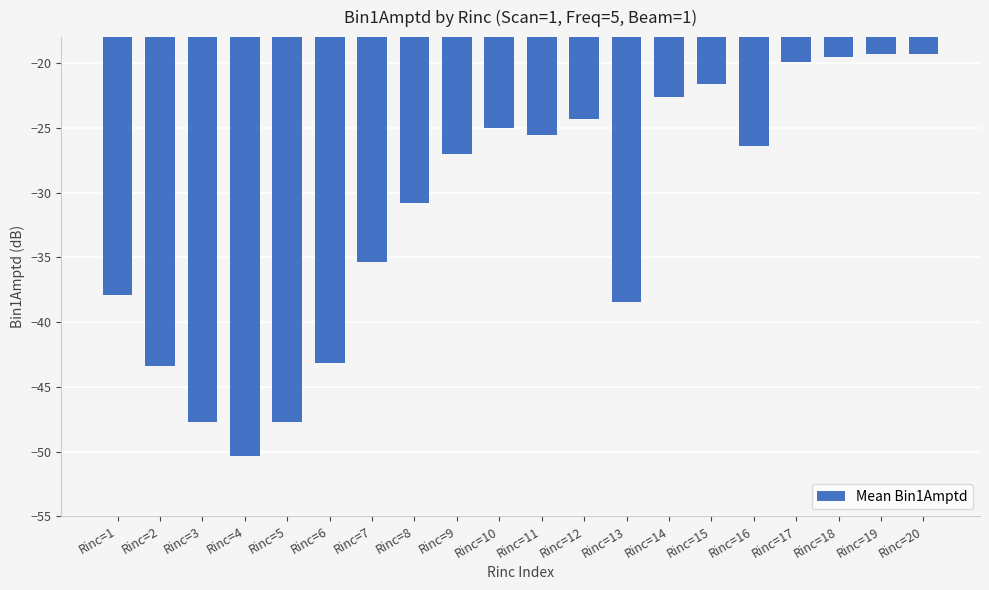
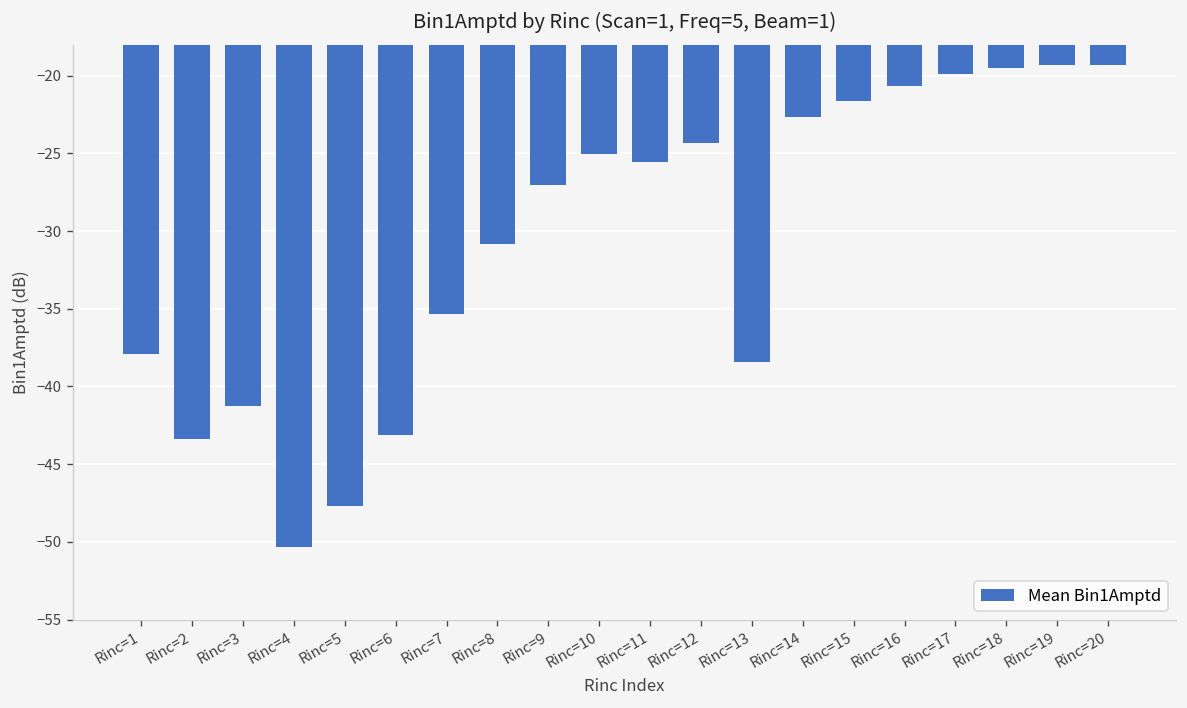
Rinc=3: -47.7 -> -41.3
Rinc=16: -26.4 -> -20.7
